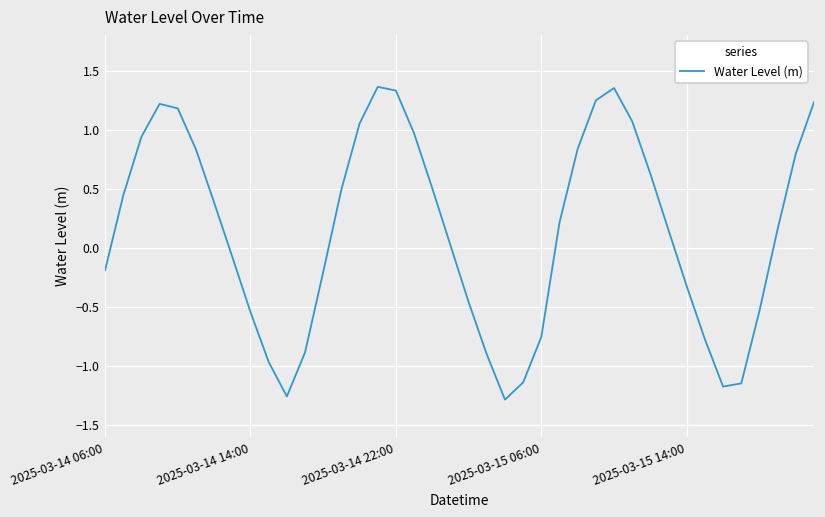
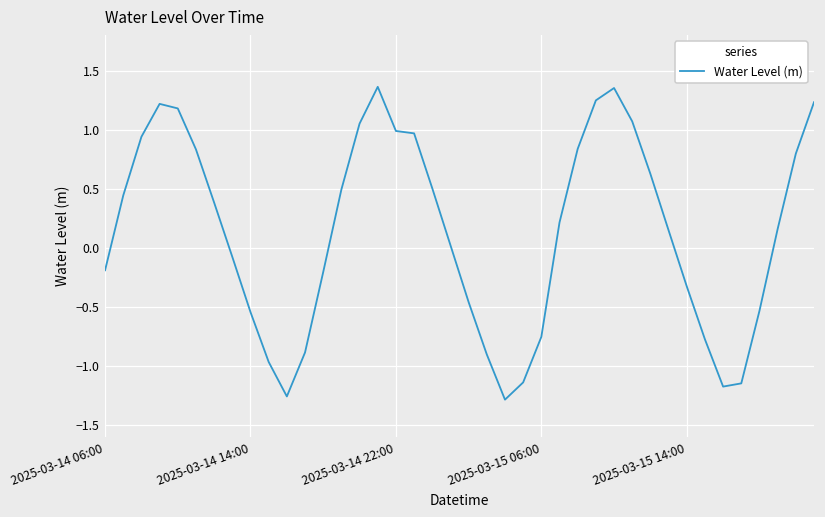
2025-03-14 22:00: 1.33 -> 0.99
